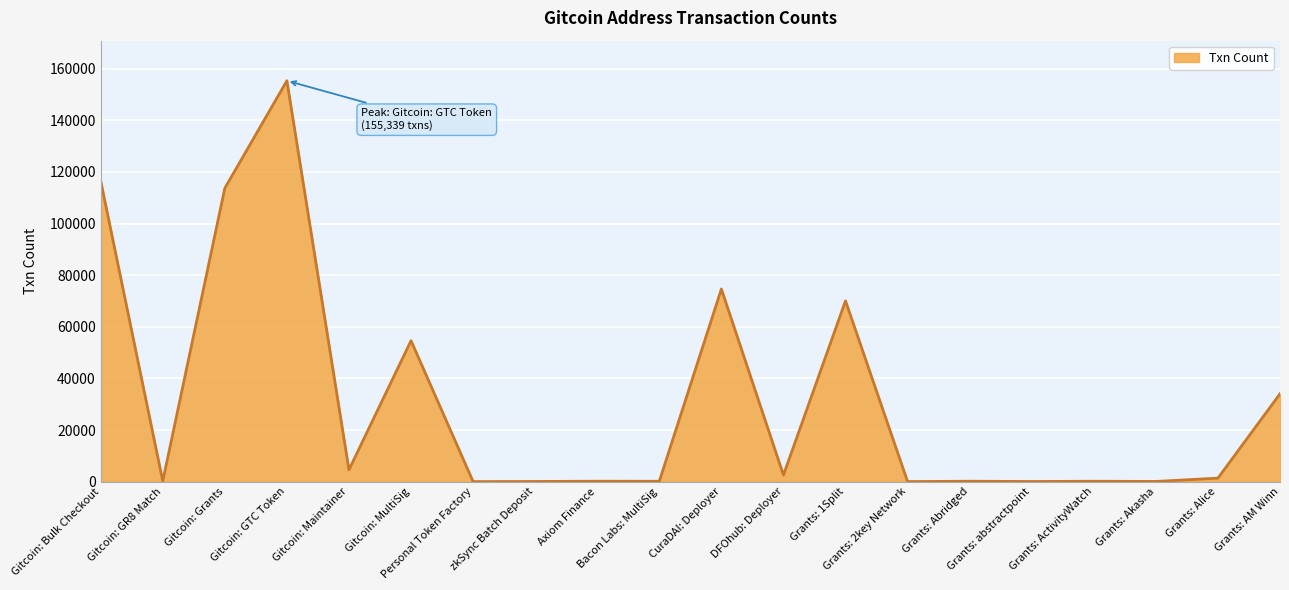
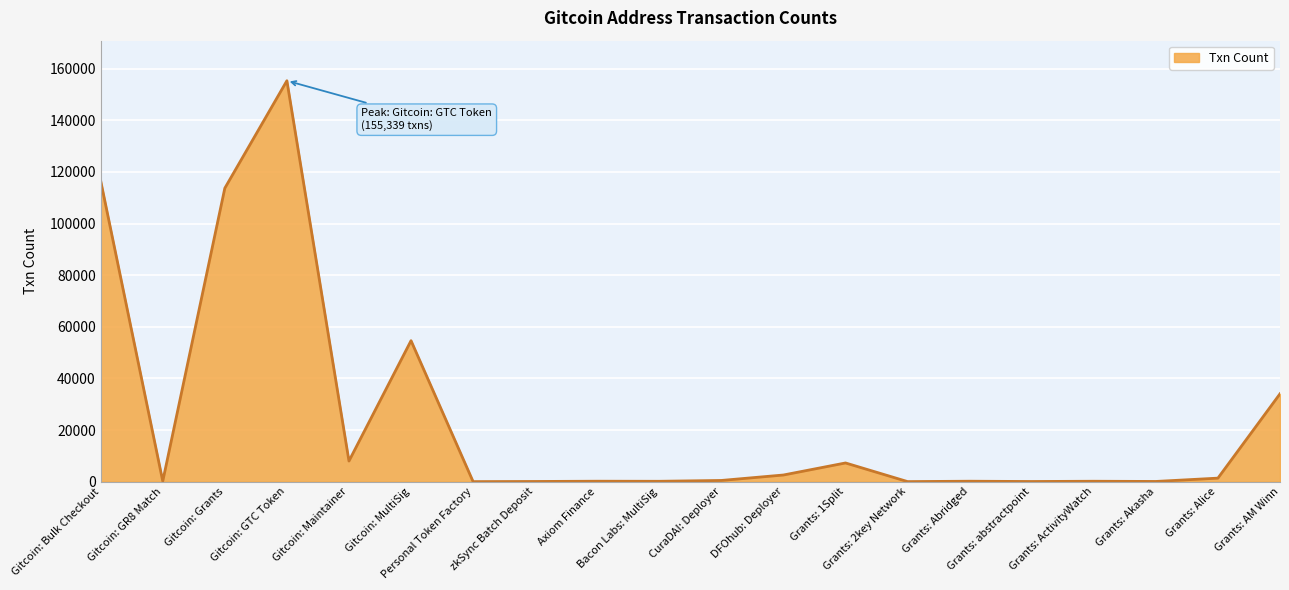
Gitcoin: Maintainer: 5000 -> 8000
CuraDAI: Deployer: 75000 -> 0
Grants: 1Split: 70000 -> 7000
